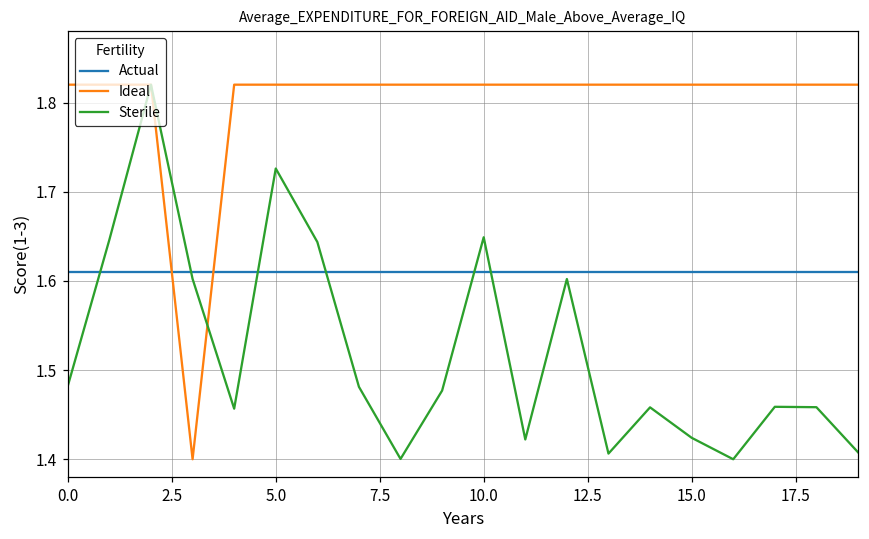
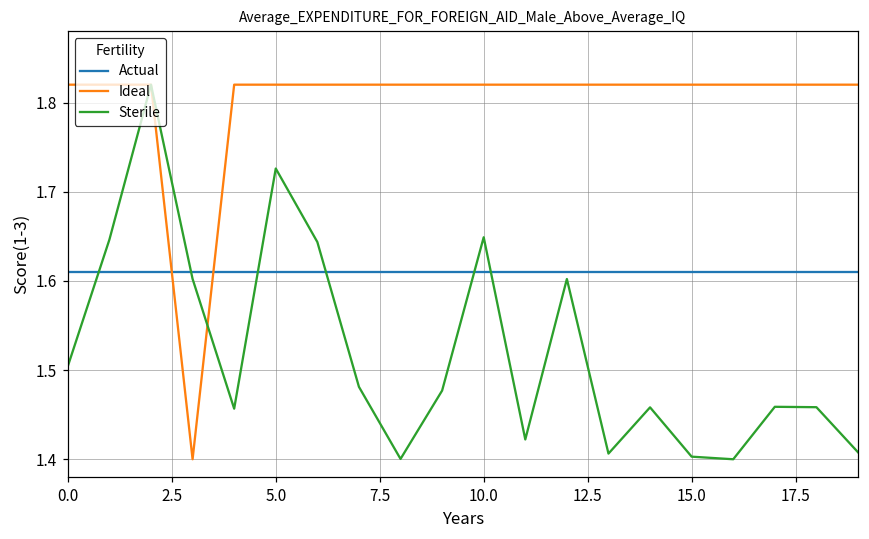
Sterile, 0.0: 1.48 -> 1.50
Sterile, 15.0: 1.42 -> 1.40
